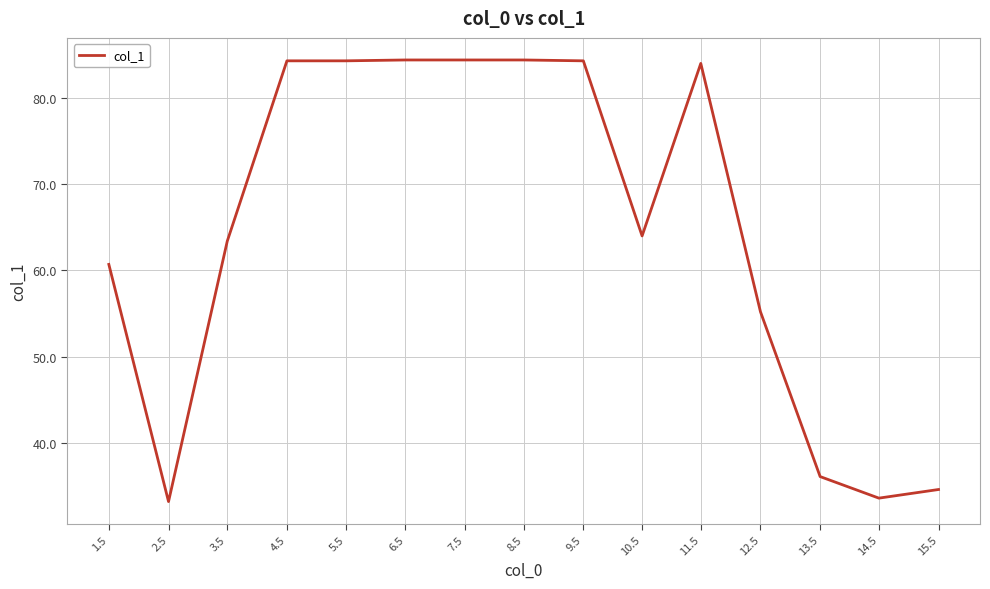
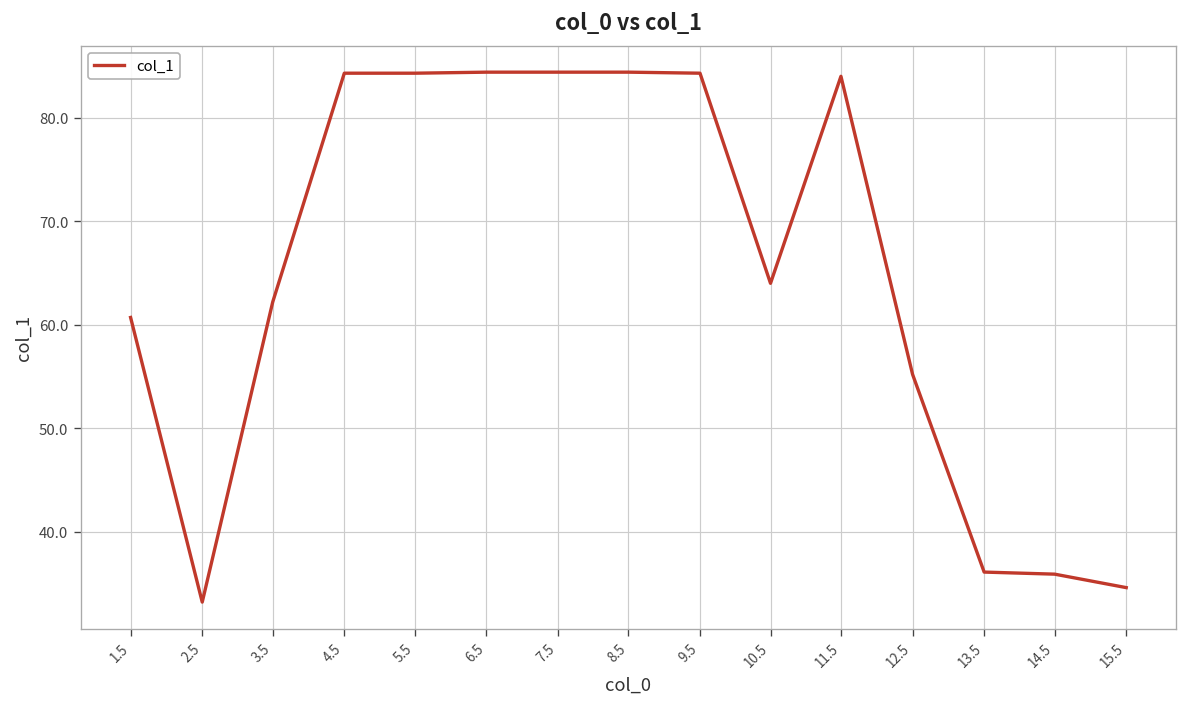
3.5: 63 -> 62
14.5: 34 -> 36
